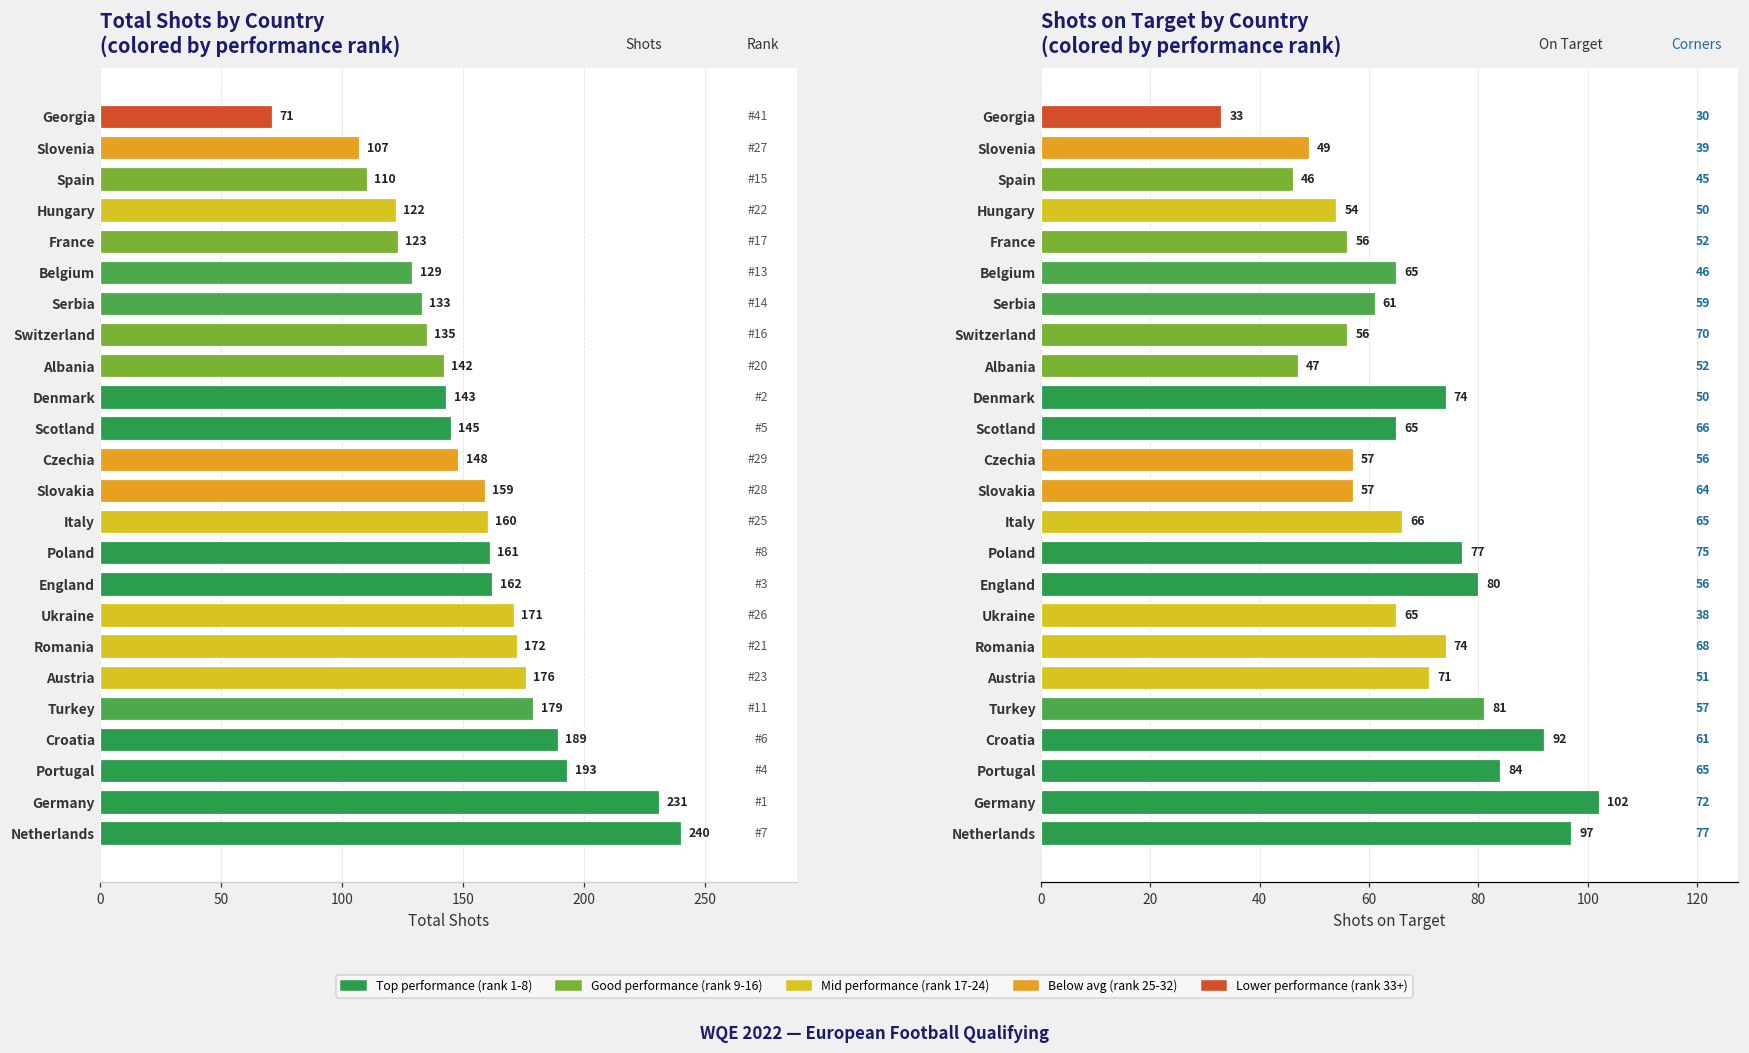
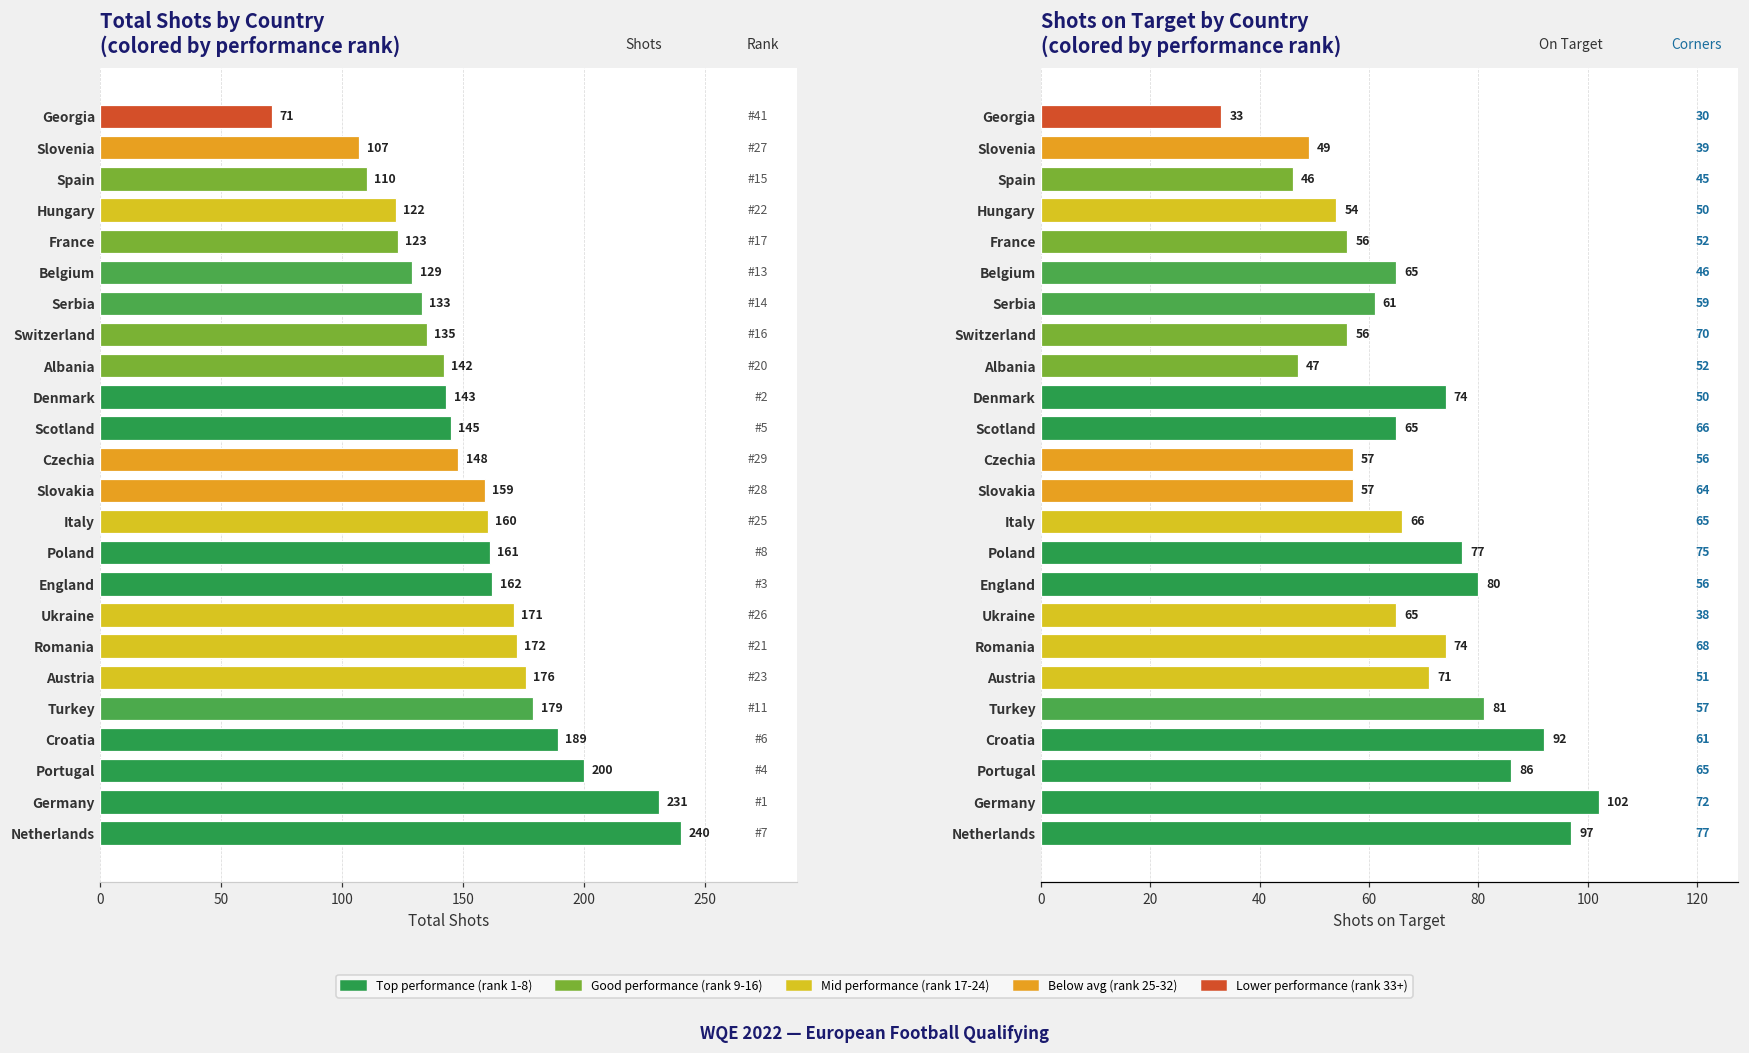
Total Shots by Country (colored by performance rank), Portugal: 193 -> 200
Shots on Target by Country (colored by performance rank), Portugal: 84 -> 86
